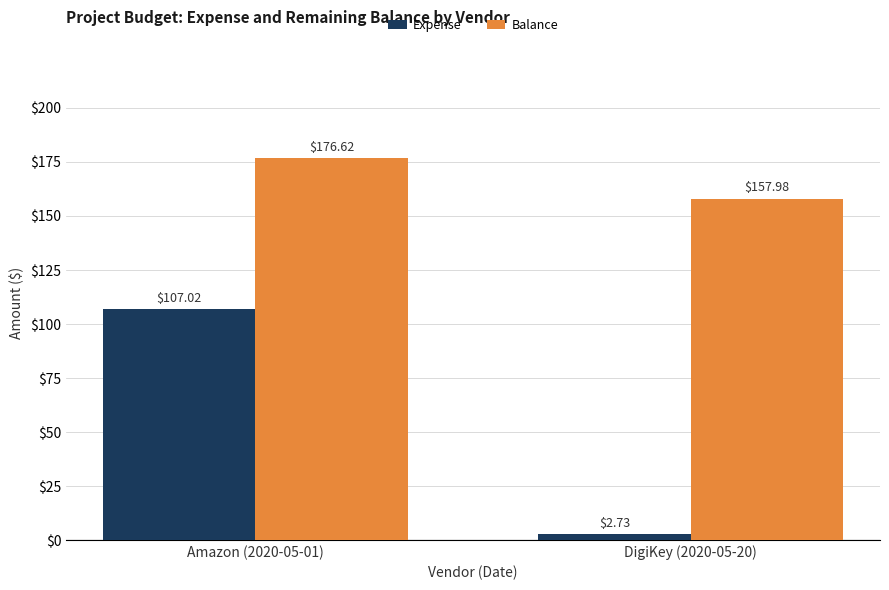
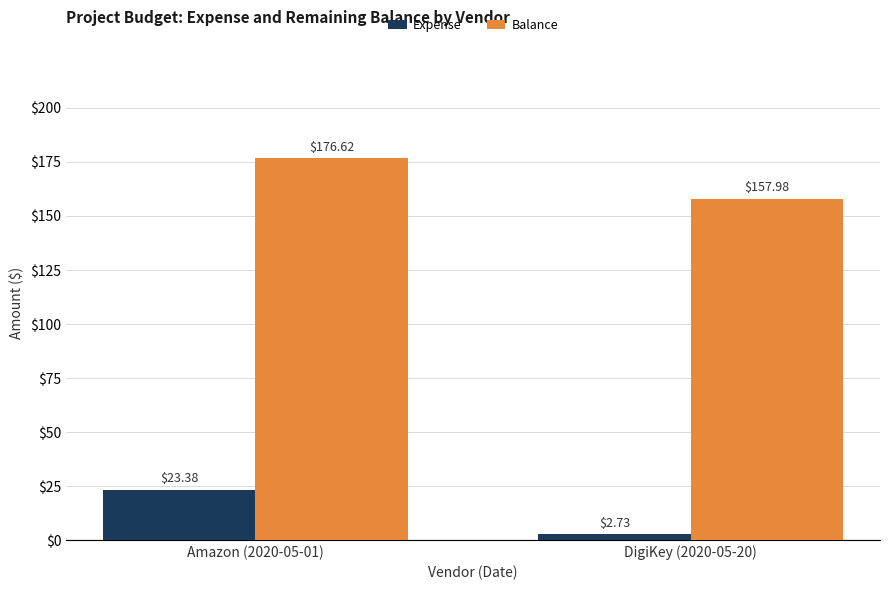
Expense, Amazon (2020-05-01): $107.02 -> $23.38
